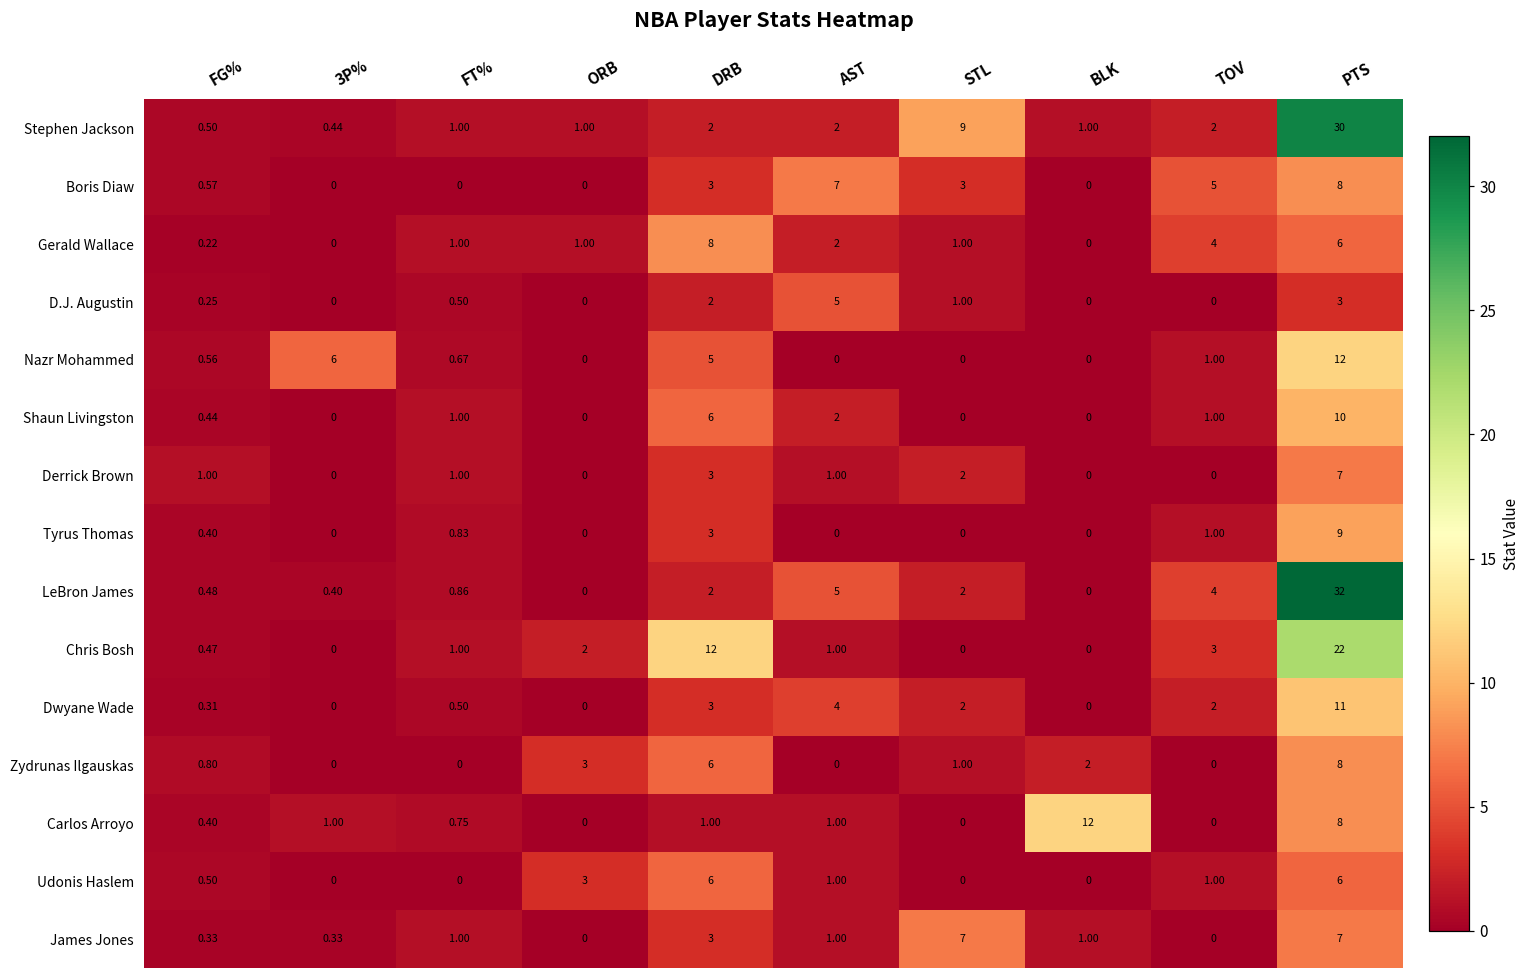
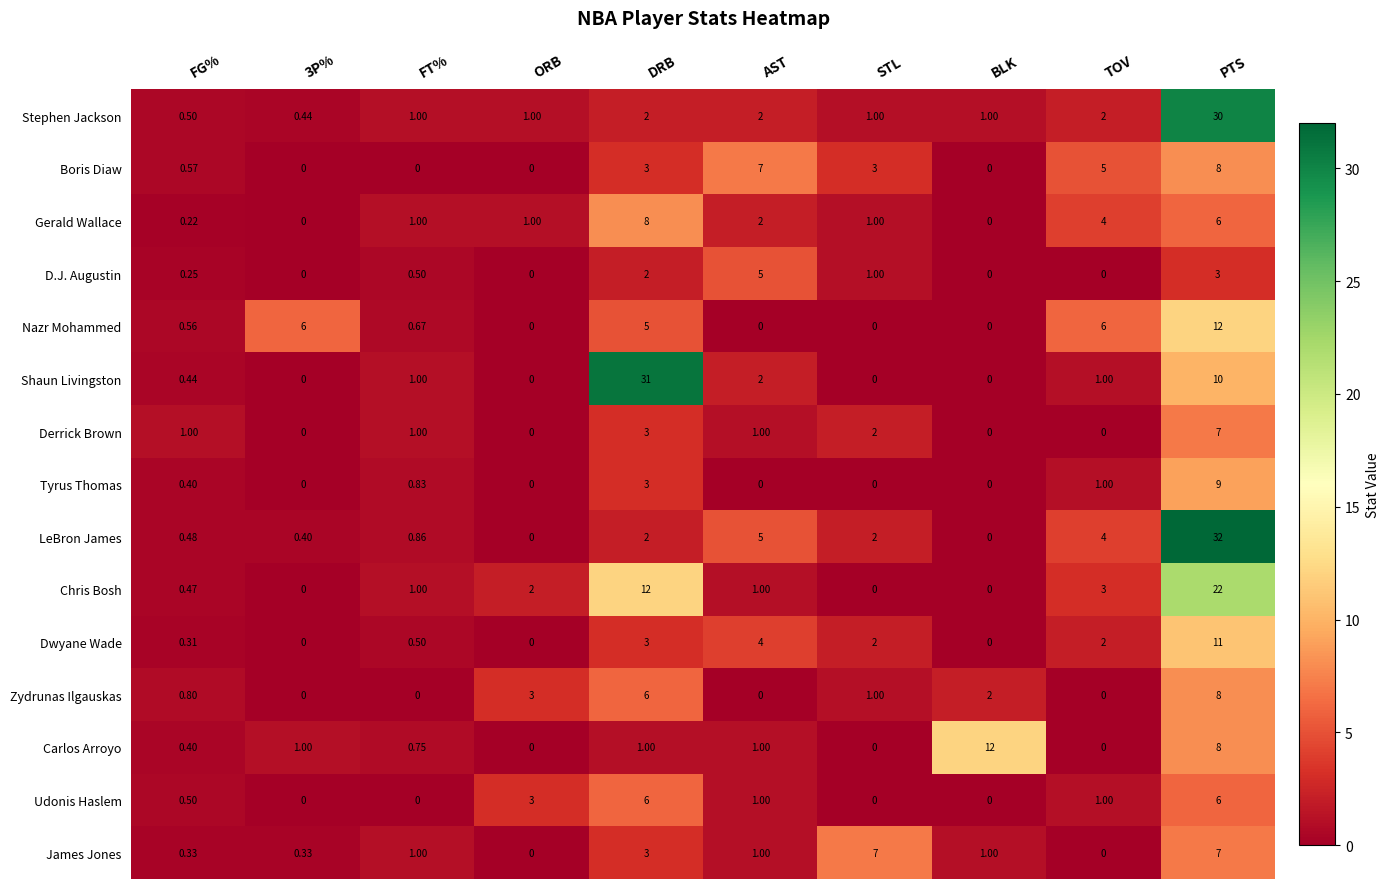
Stephen Jackson, STL: 9 -> 1.00
Nazr Mohammed, TOV: 1.00 -> 6
Shaun Livingston, DRB: 6 -> 31
